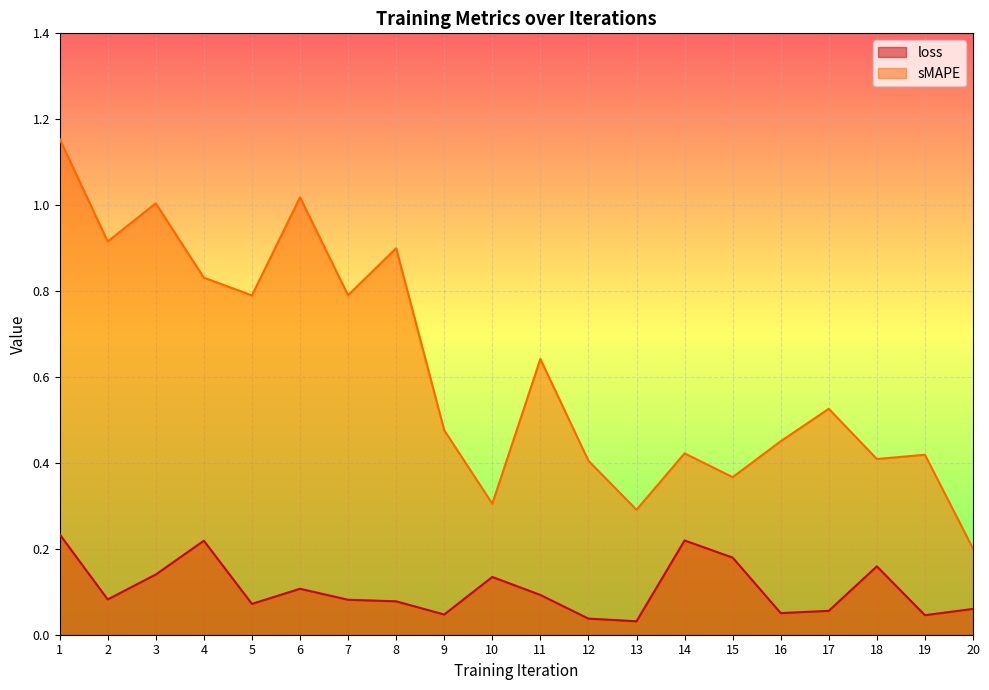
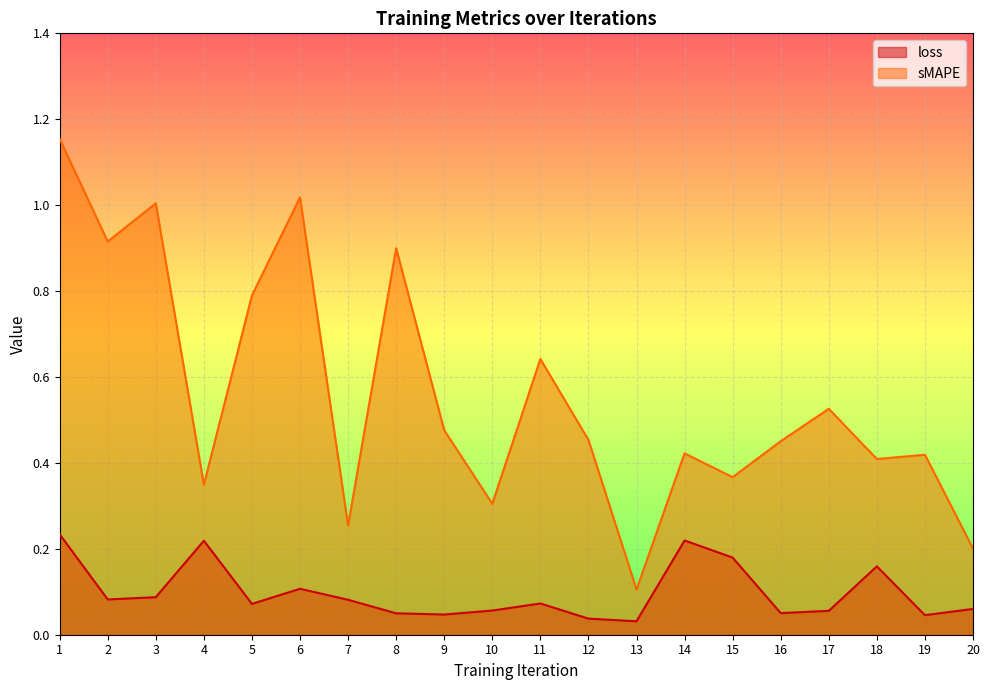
loss, 3: 0.14 -> 0.09
sMAPE, 4: 0.83 -> 0.35
sMAPE, 7: 0.79 -> 0.25
loss, 8: 0.08 -> 0.05
loss, 10: 0.13 -> 0.06
loss, 11: 0.09 -> 0.07
sMAPE, 12: 0.40 -> 0.45
sMAPE, 13: 0.29 -> 0.11
